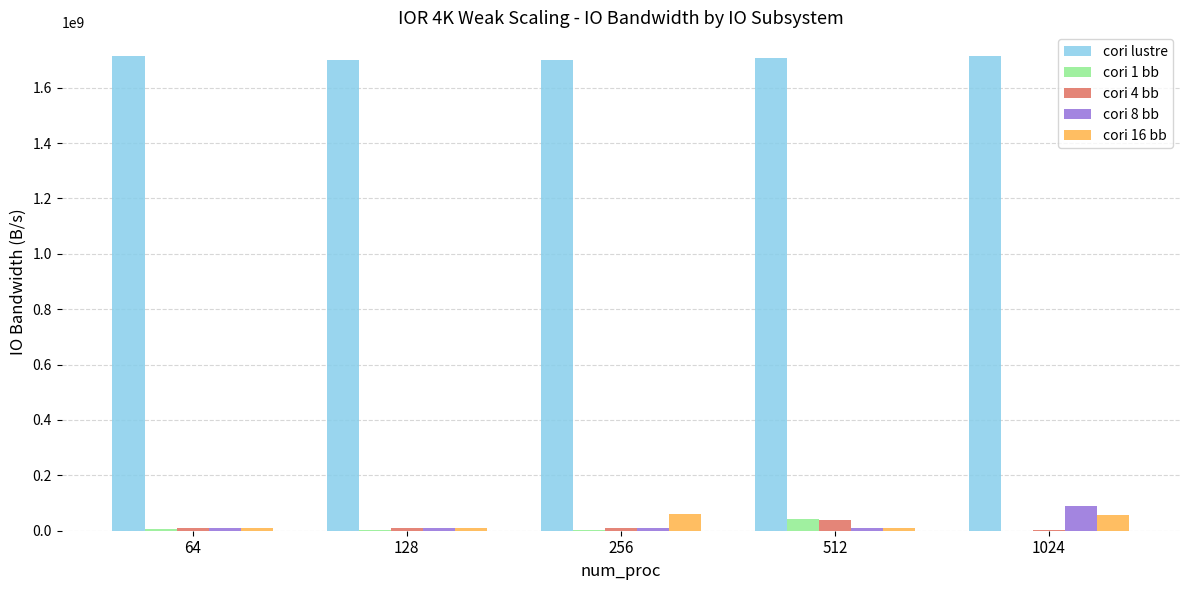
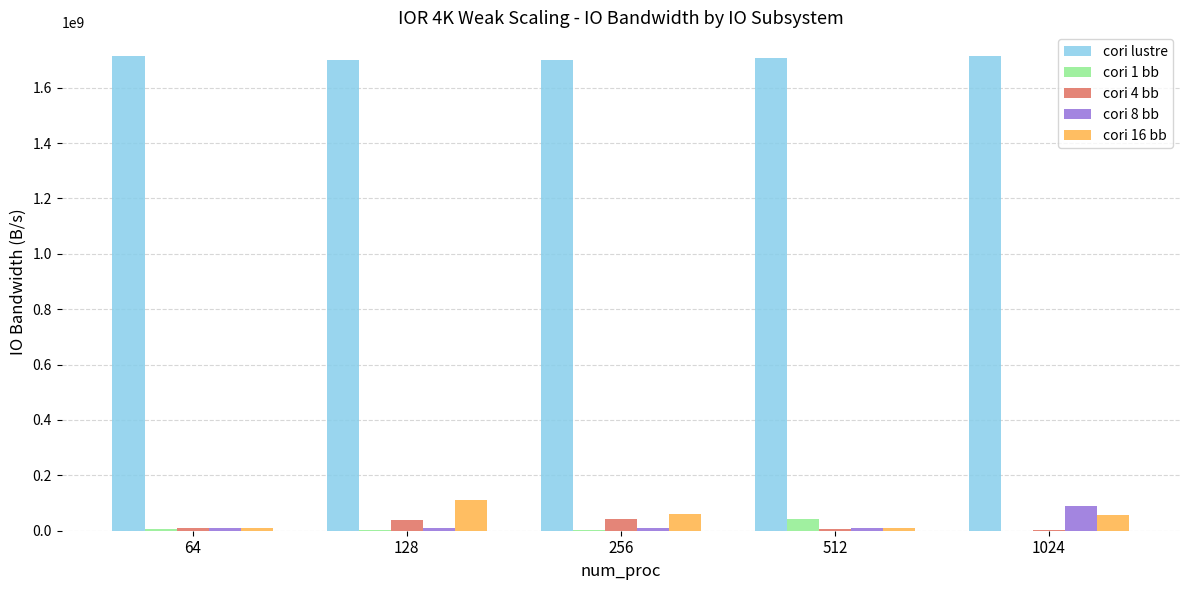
cori 4 bb, 128: 10000000 -> 40000000
cori 16 bb, 128: 10000000 -> 110000000
cori 4 bb, 256: 10000000 -> 40000000
cori 4 bb, 512: 40000000 -> 10000000
